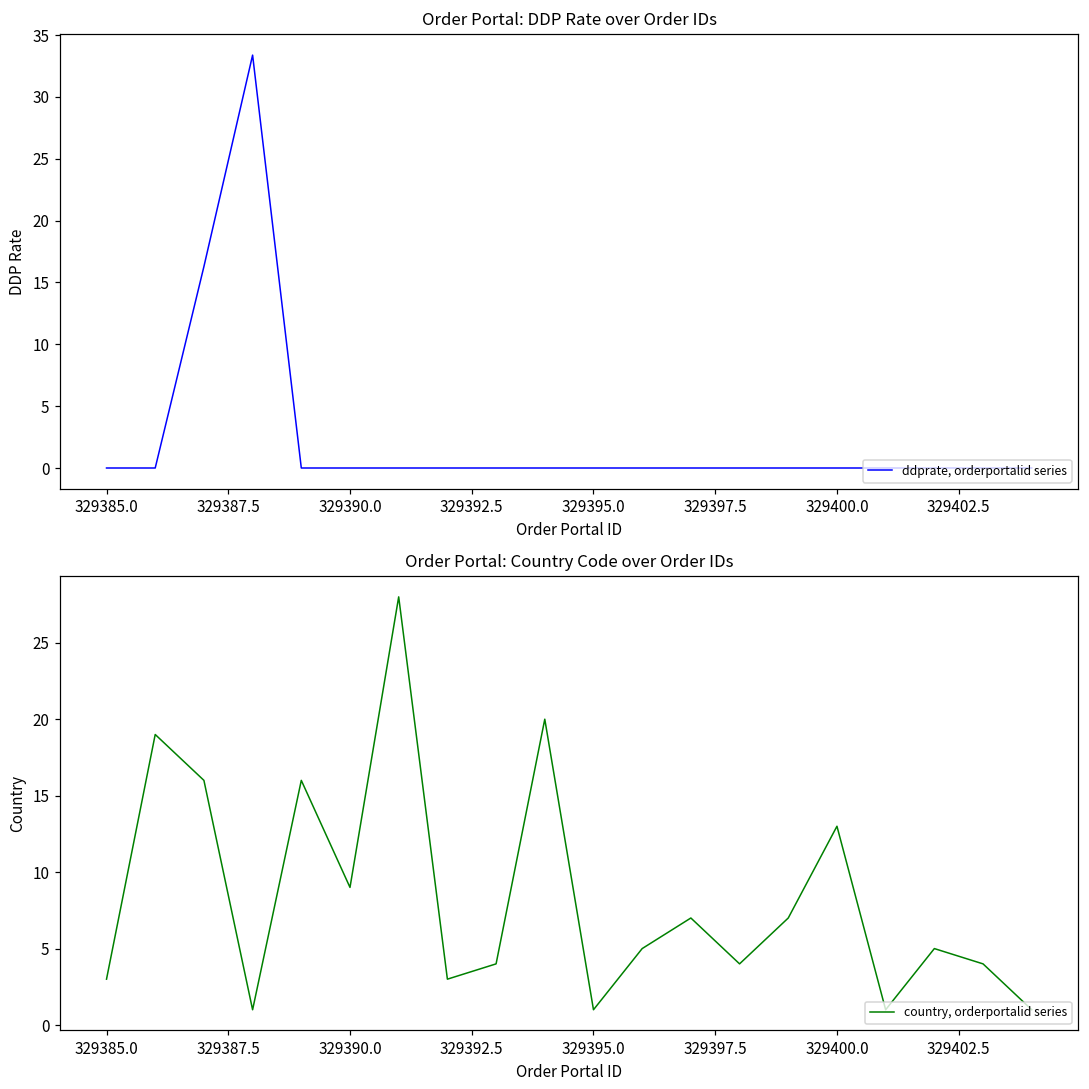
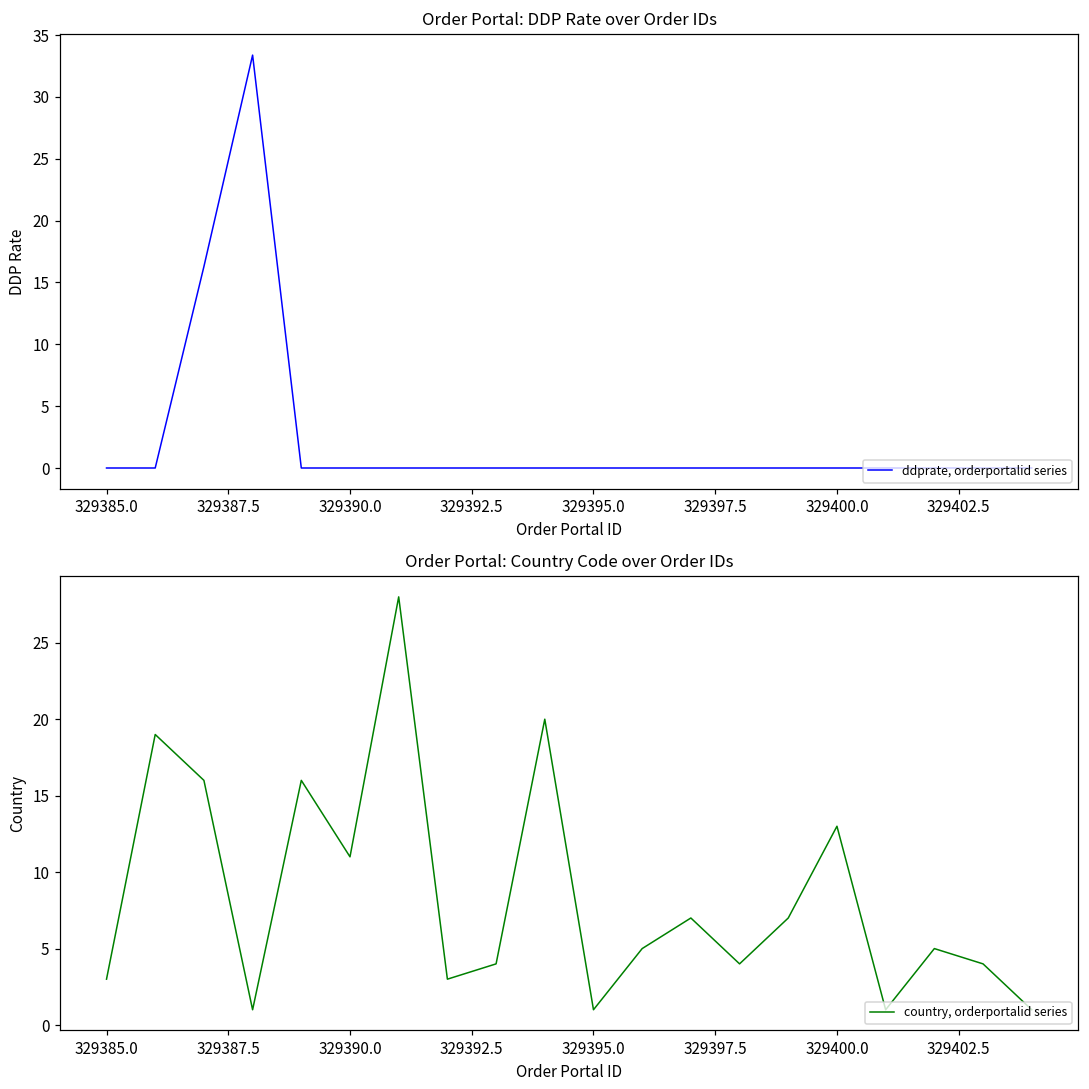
Order Portal: Country Code over Order IDs, 329390.0: 9 -> 11
